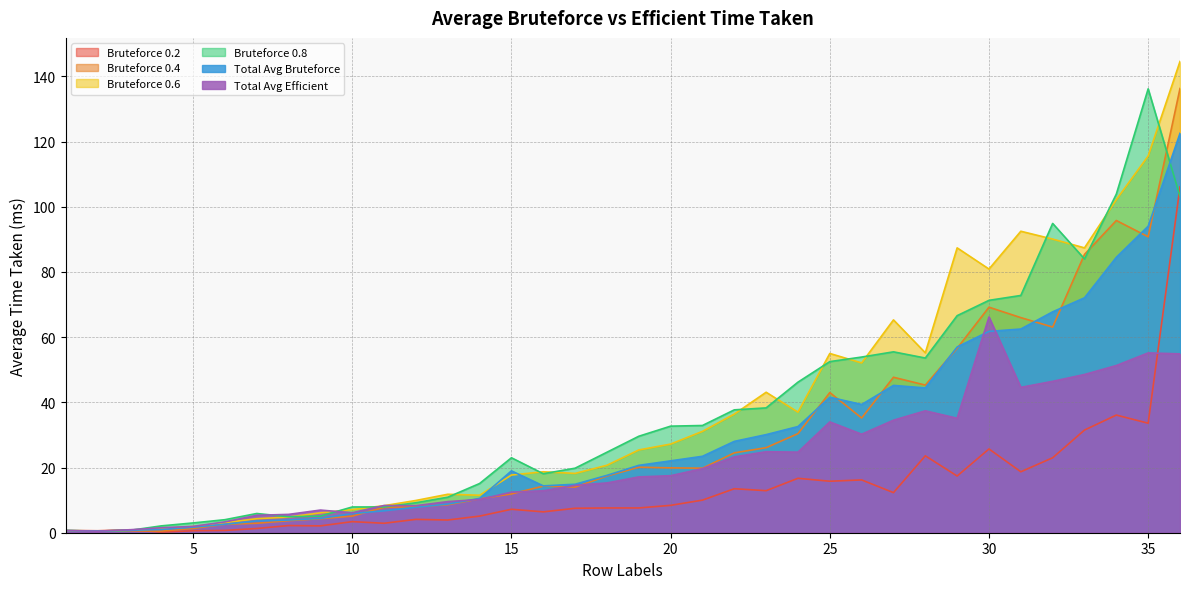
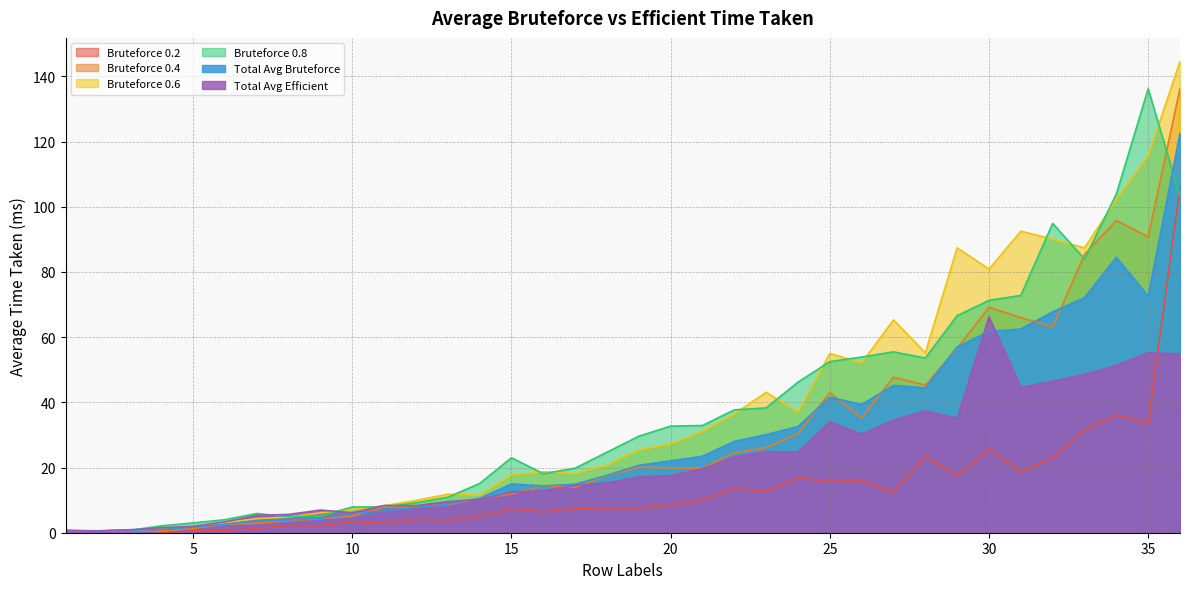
Total Avg Bruteforce, 15: 19 -> 15
Total Avg Bruteforce, 35: 94 -> 73
